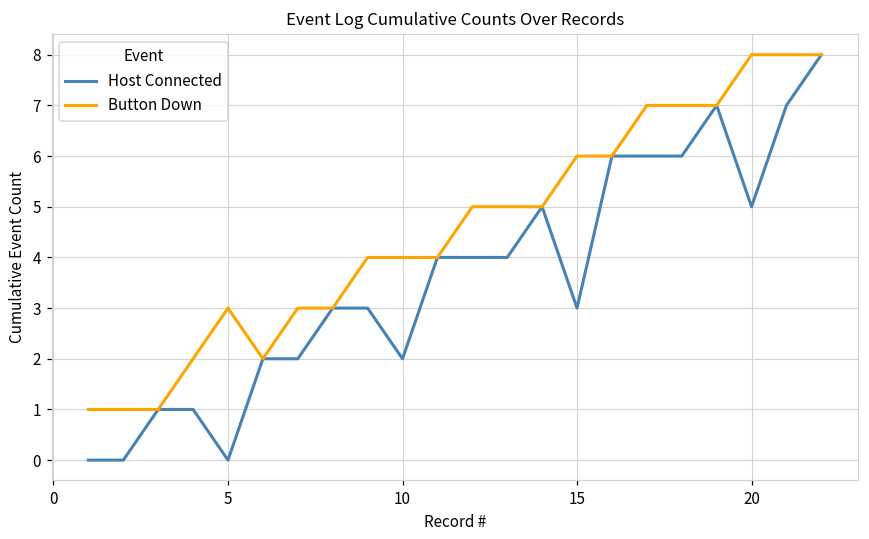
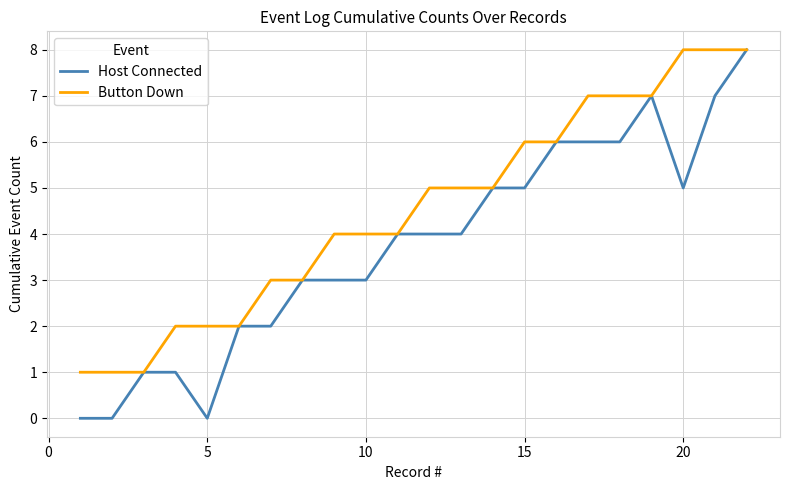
Button Down, 5: 3 -> 2
Host Connected, 10: 2 -> 3
Host Connected, 15: 3 -> 5
